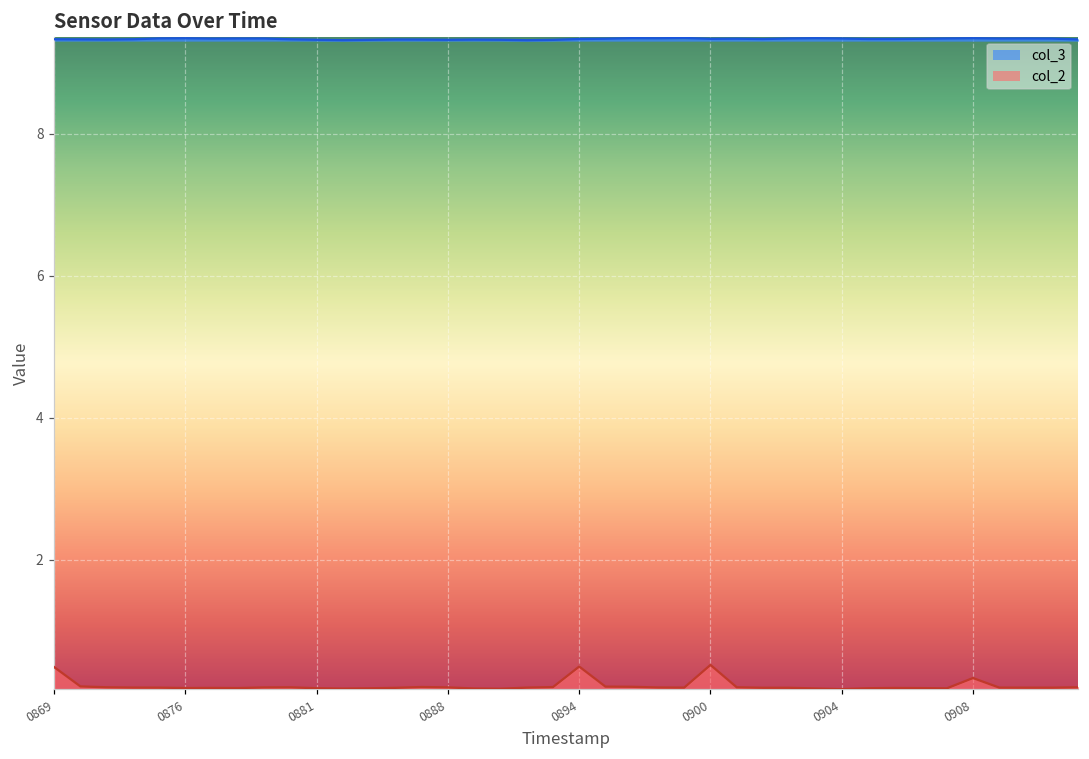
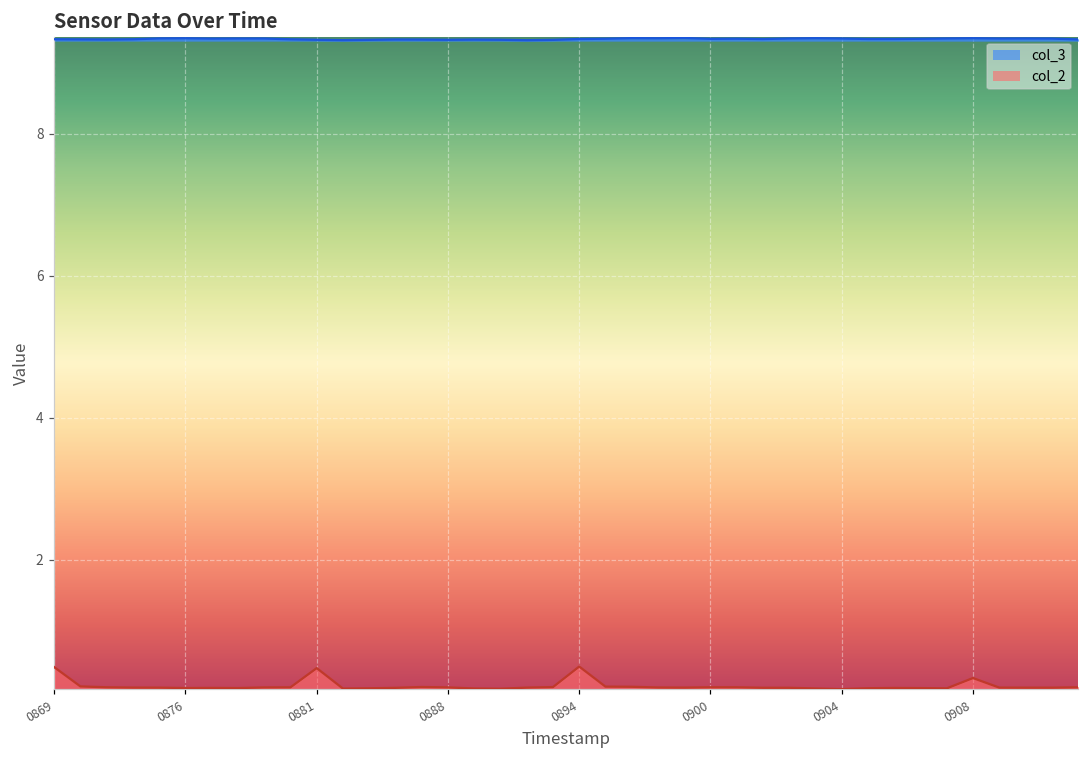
col_2, 0881: 0.2 -> 0.5
col_2, 0900: 0.5 -> 0.2
